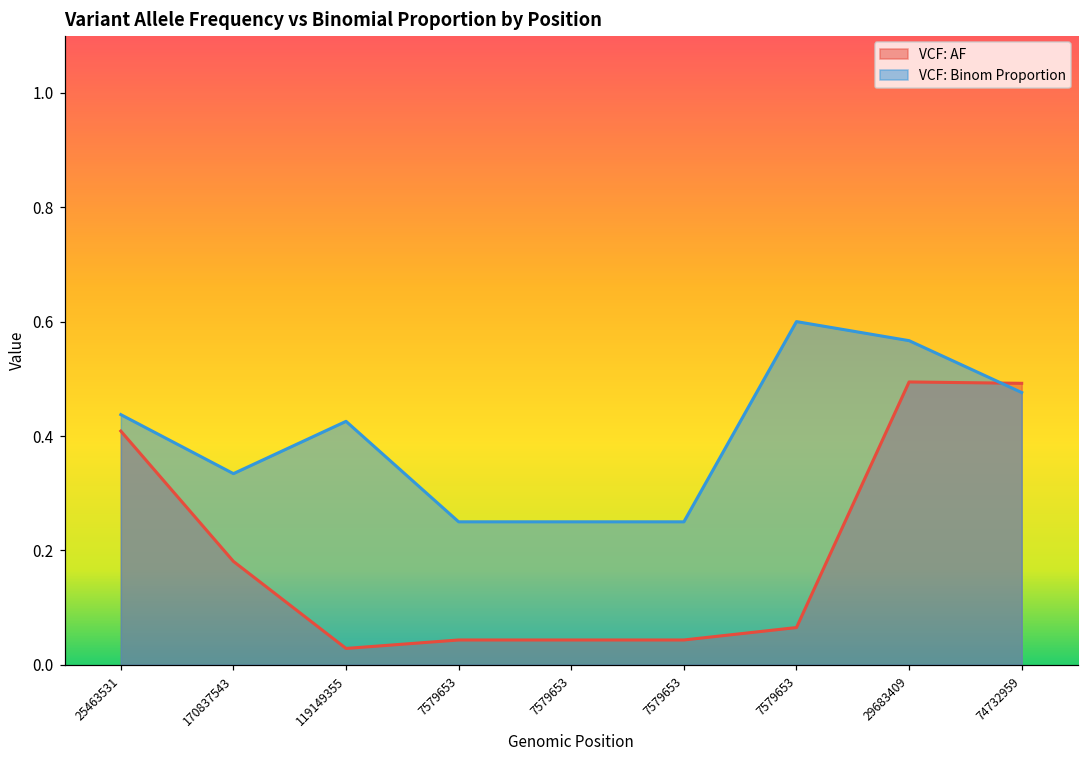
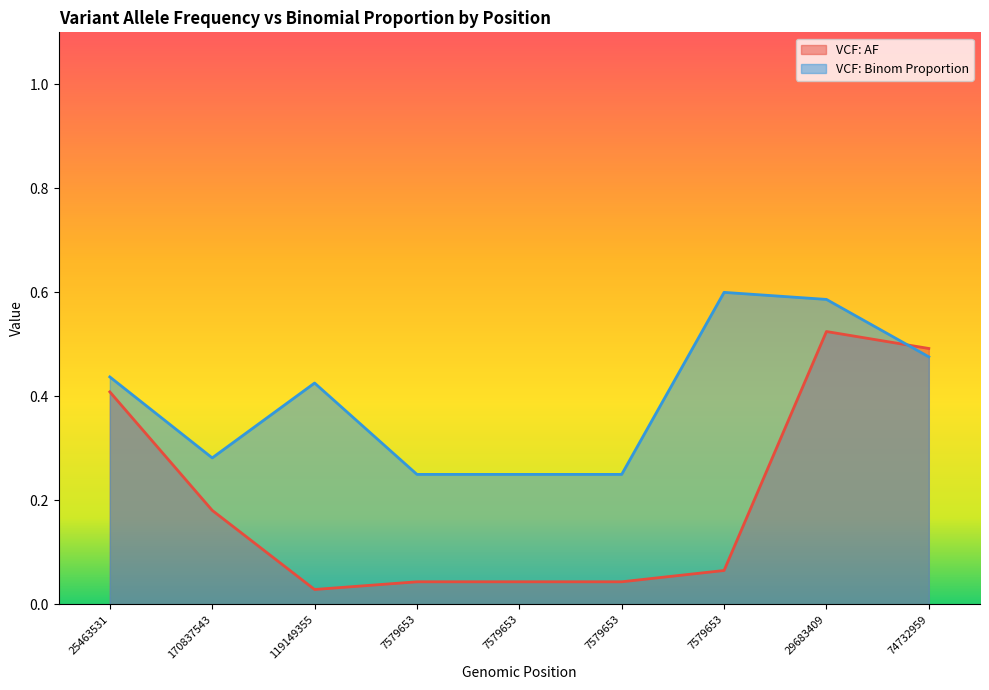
VCF: Binom Proportion, 170837543: 0.33 -> 0.28
VCF: AF, 29683409: 0.49 -> 0.52
VCF: Binom Proportion, 29683409: 0.57 -> 0.59
